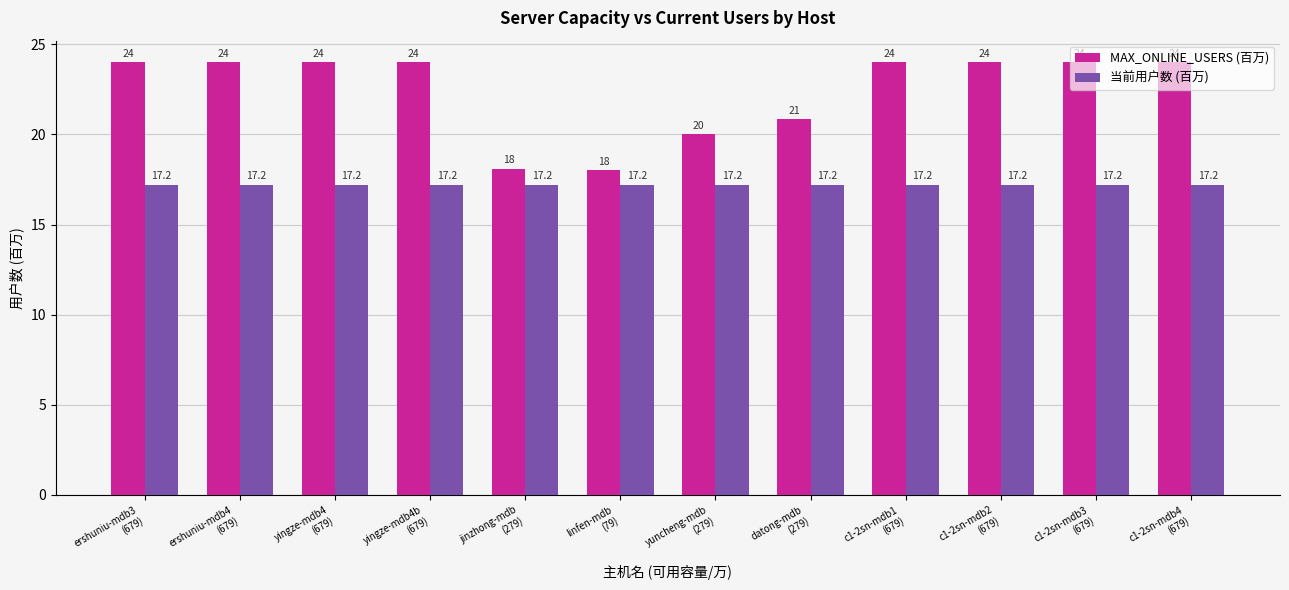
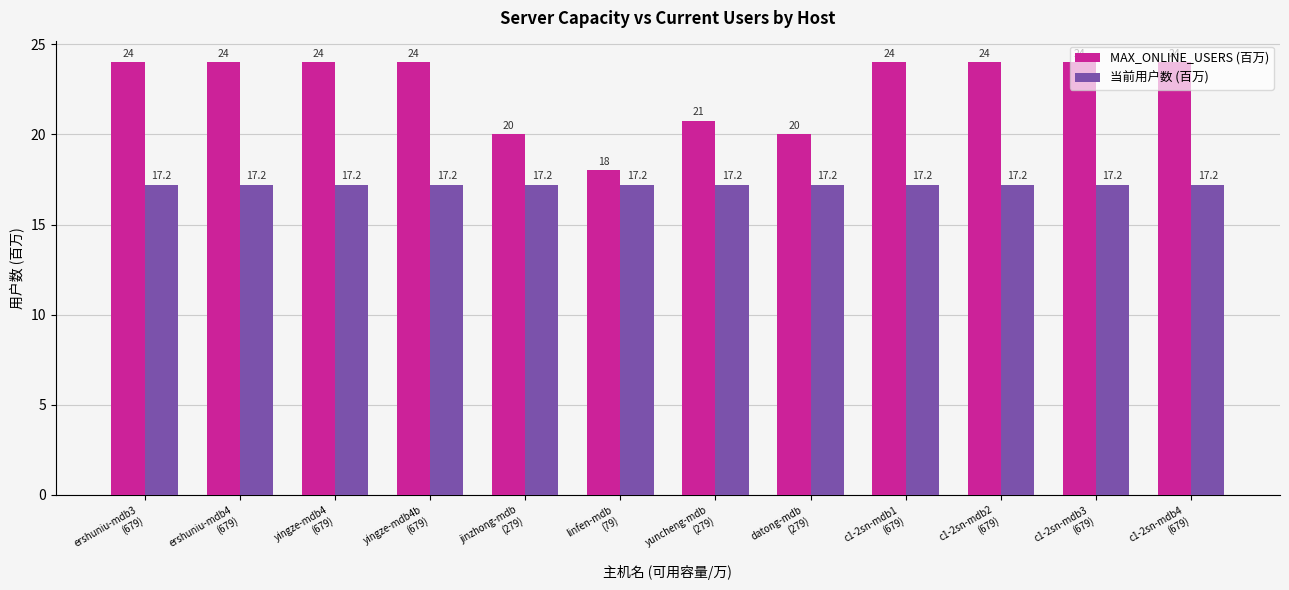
MAX_ONLINE_USERS (百万), jinzhong-mdb (279): 18 -> 20
MAX_ONLINE_USERS (百万), yuncheng-mdb (279): 20 -> 21
MAX_ONLINE_USERS (百万), datong-mdb (279): 21 -> 20
